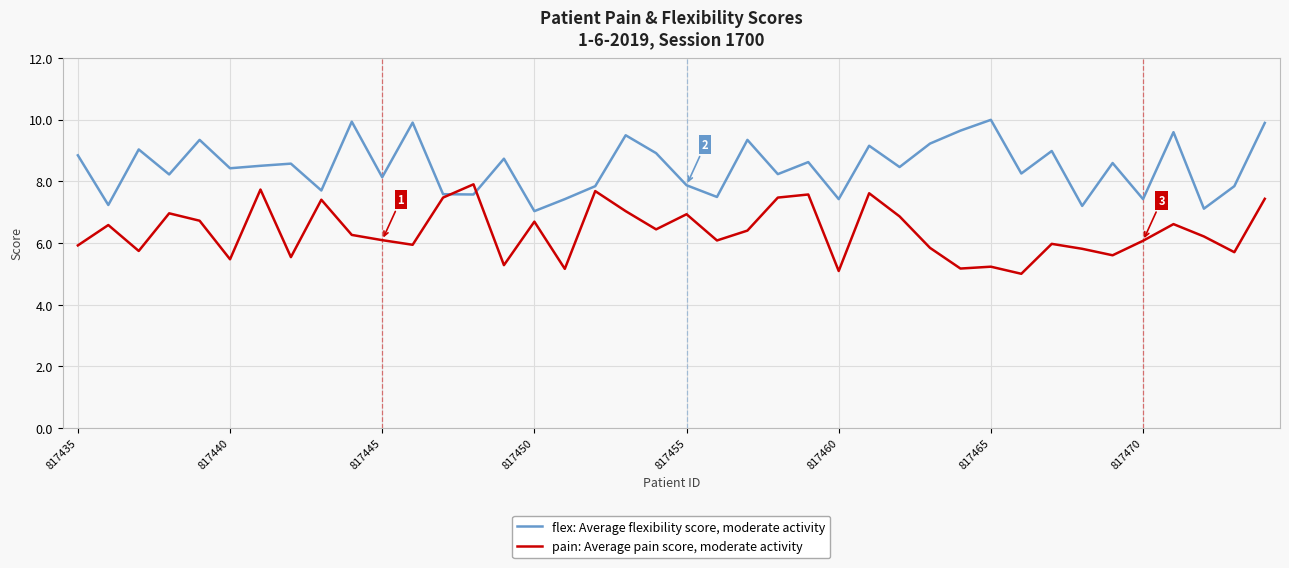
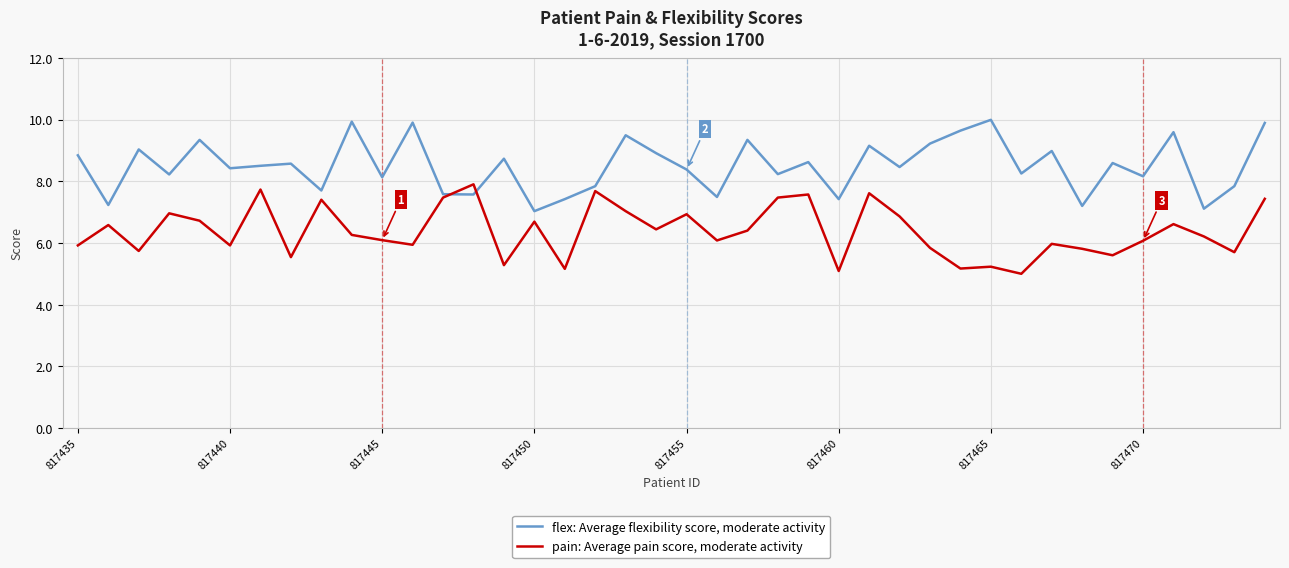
pain: Average pain score, moderate activity, 817440: 5.5 -> 5.9
flex: Average flexibility score, moderate activity, 817455: 7.9 -> 8.4
flex: Average flexibility score, moderate activity, 817470: 7.4 -> 8.2
